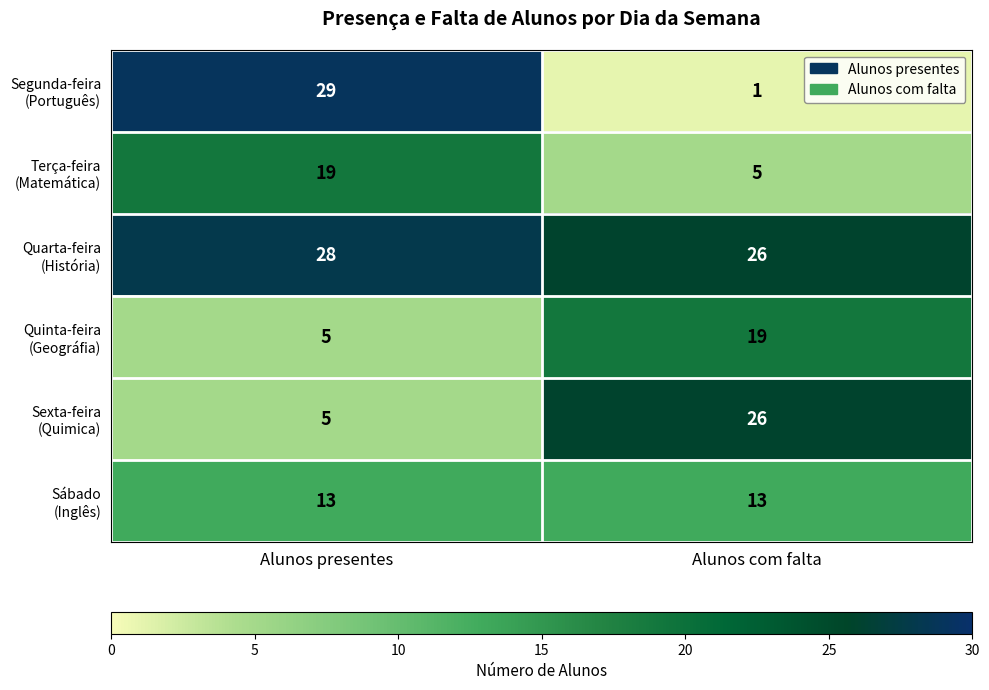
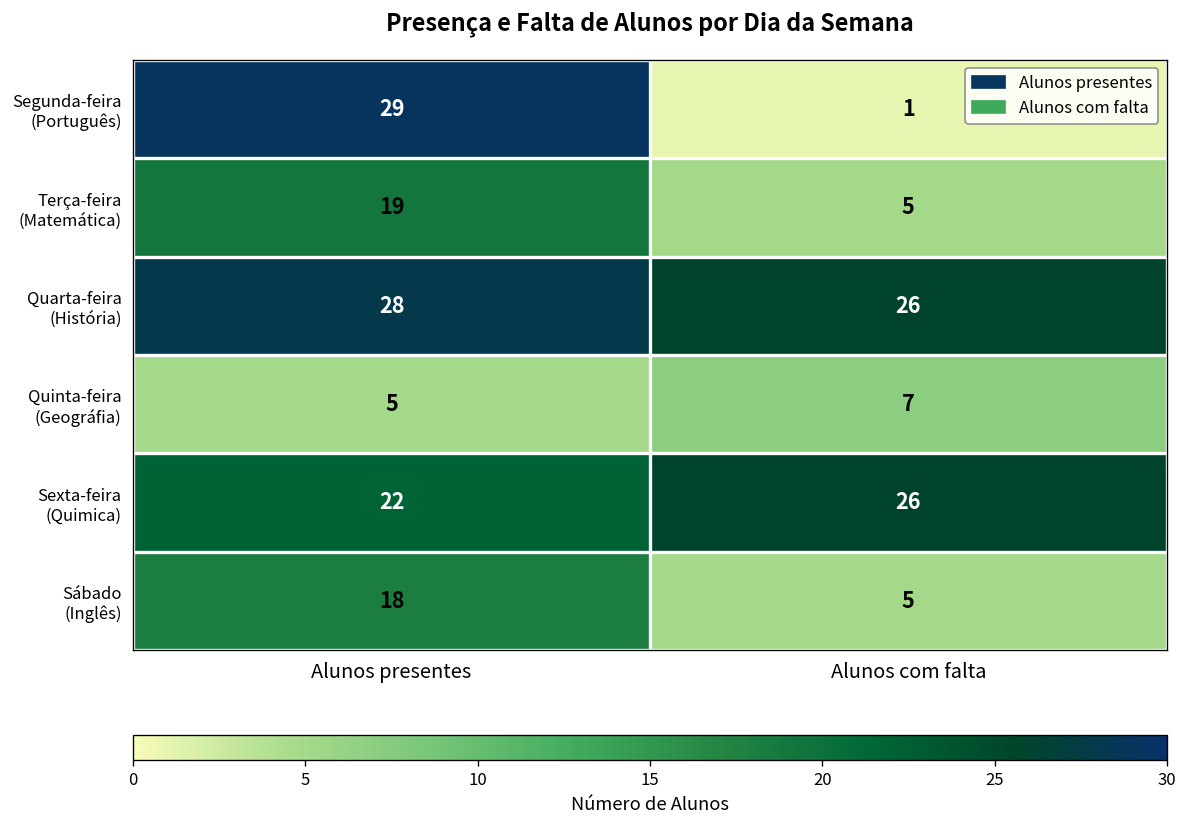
Quinta-feira (Geográfia), Alunos com falta: 19 -> 7
Sexta-feira (Quimica), Alunos presentes: 5 -> 22
Sábado (Inglês), Alunos presentes: 13 -> 18
Sábado (Inglês), Alunos com falta: 13 -> 5
